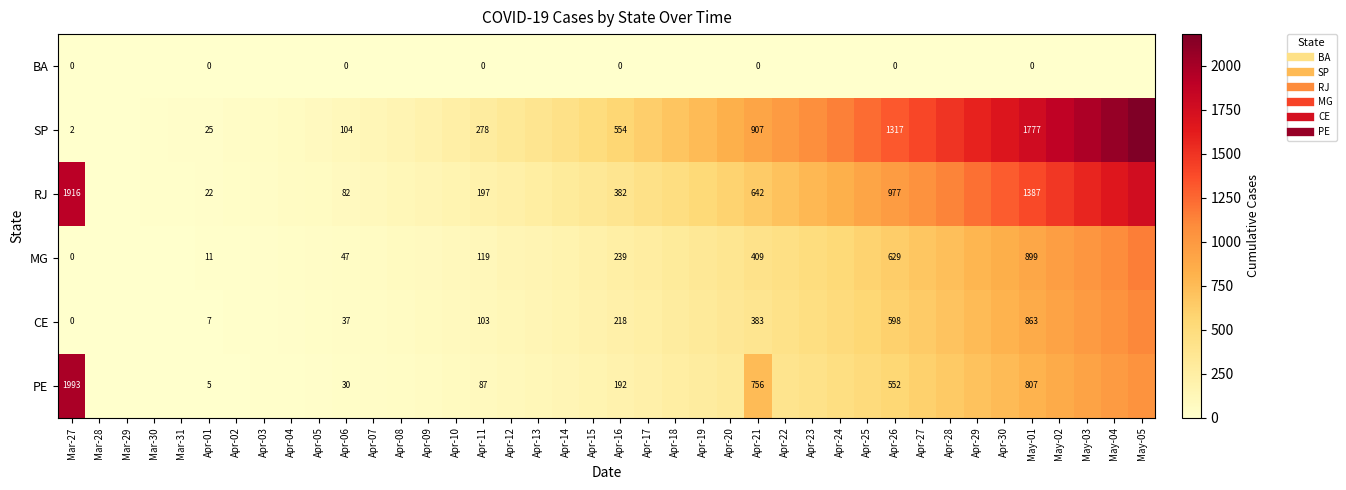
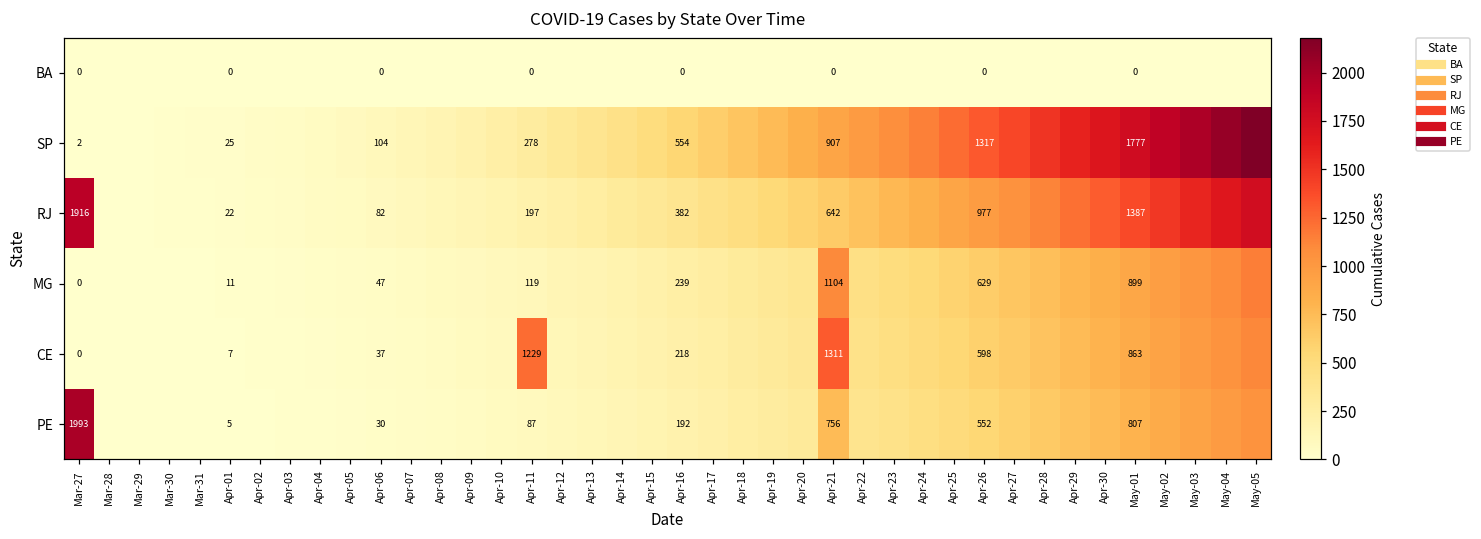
MG, Apr-21: 409 -> 1104
CE, Apr-11: 103 -> 1229
CE, Apr-21: 383 -> 1311
